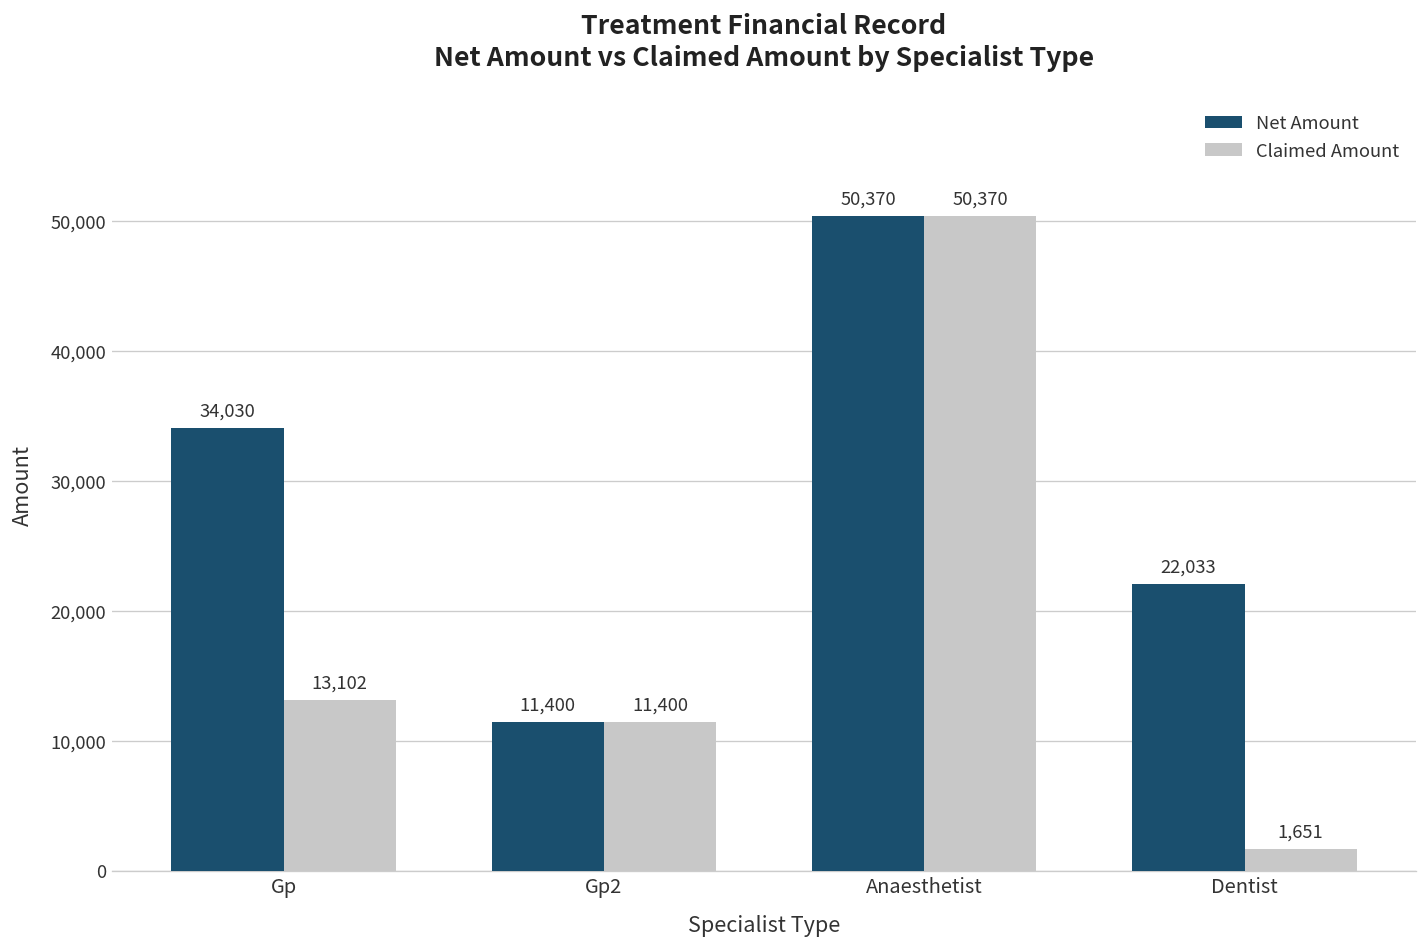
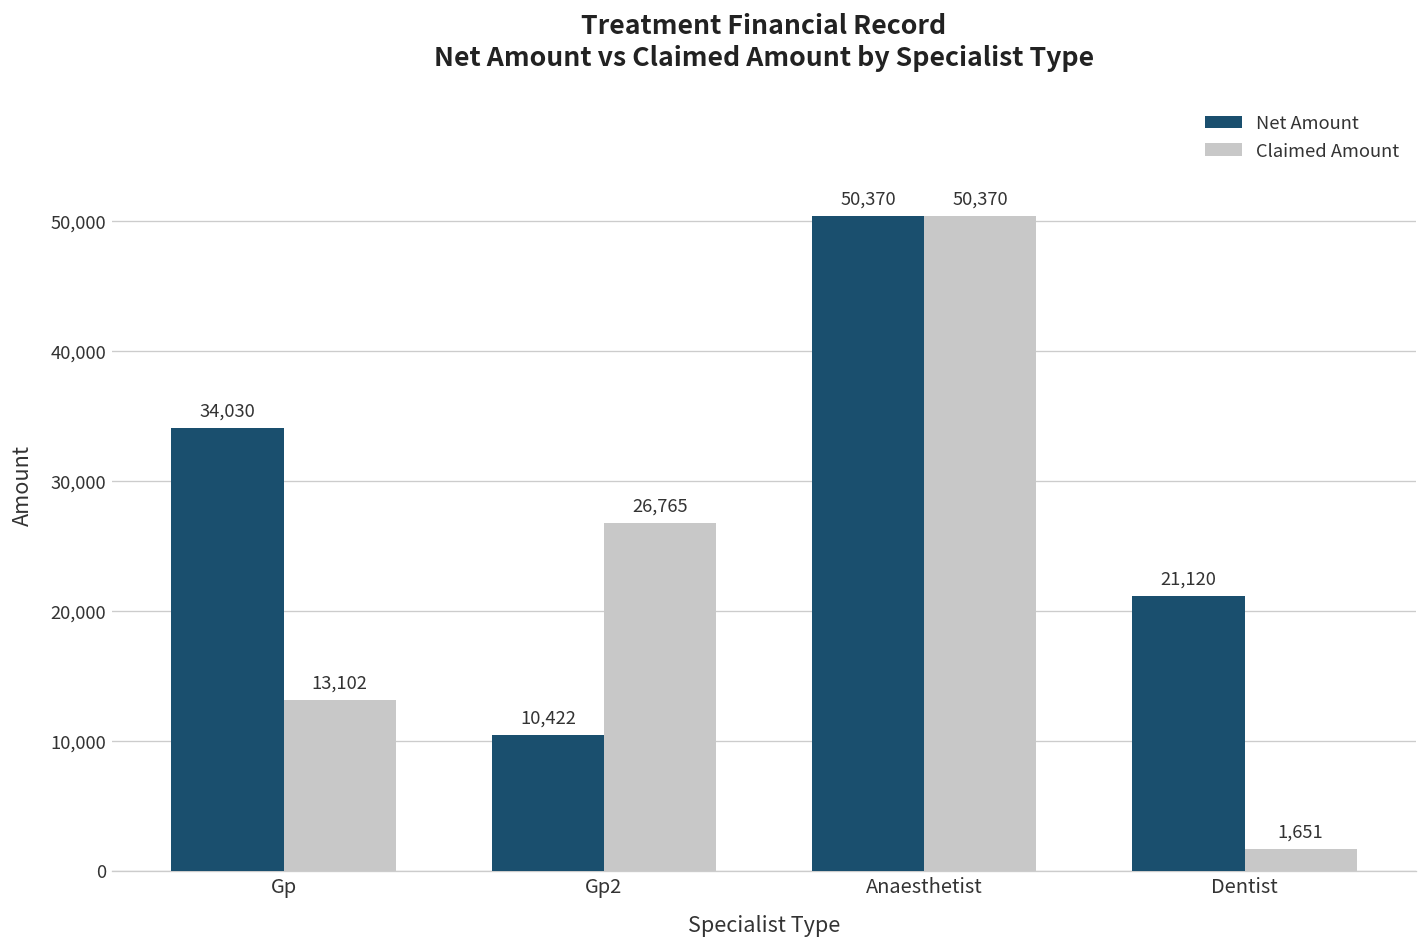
Net Amount, Gp2: 11,400 -> 10,422
Claimed Amount, Gp2: 11,400 -> 26,765
Net Amount, Dentist: 22,033 -> 21,120
